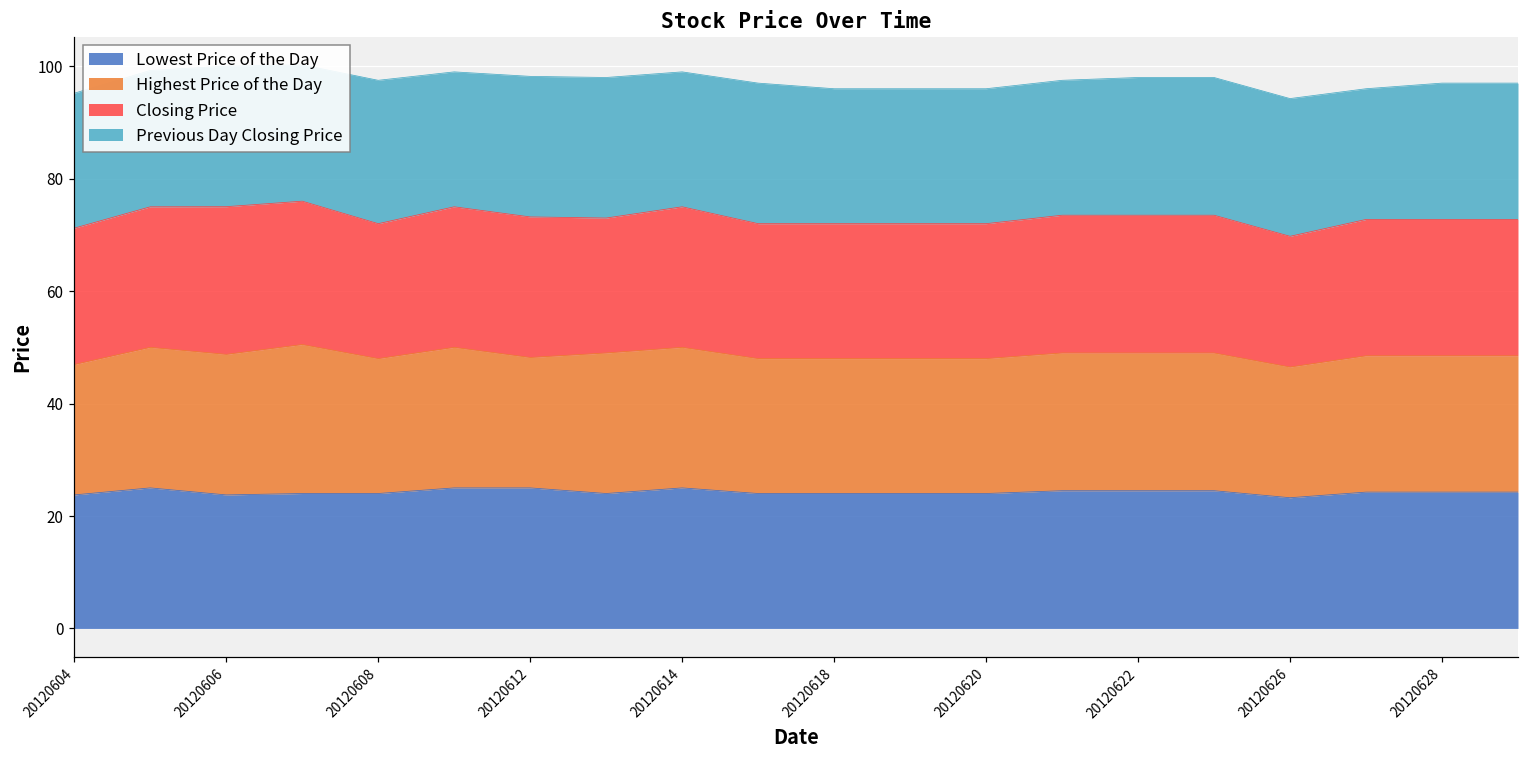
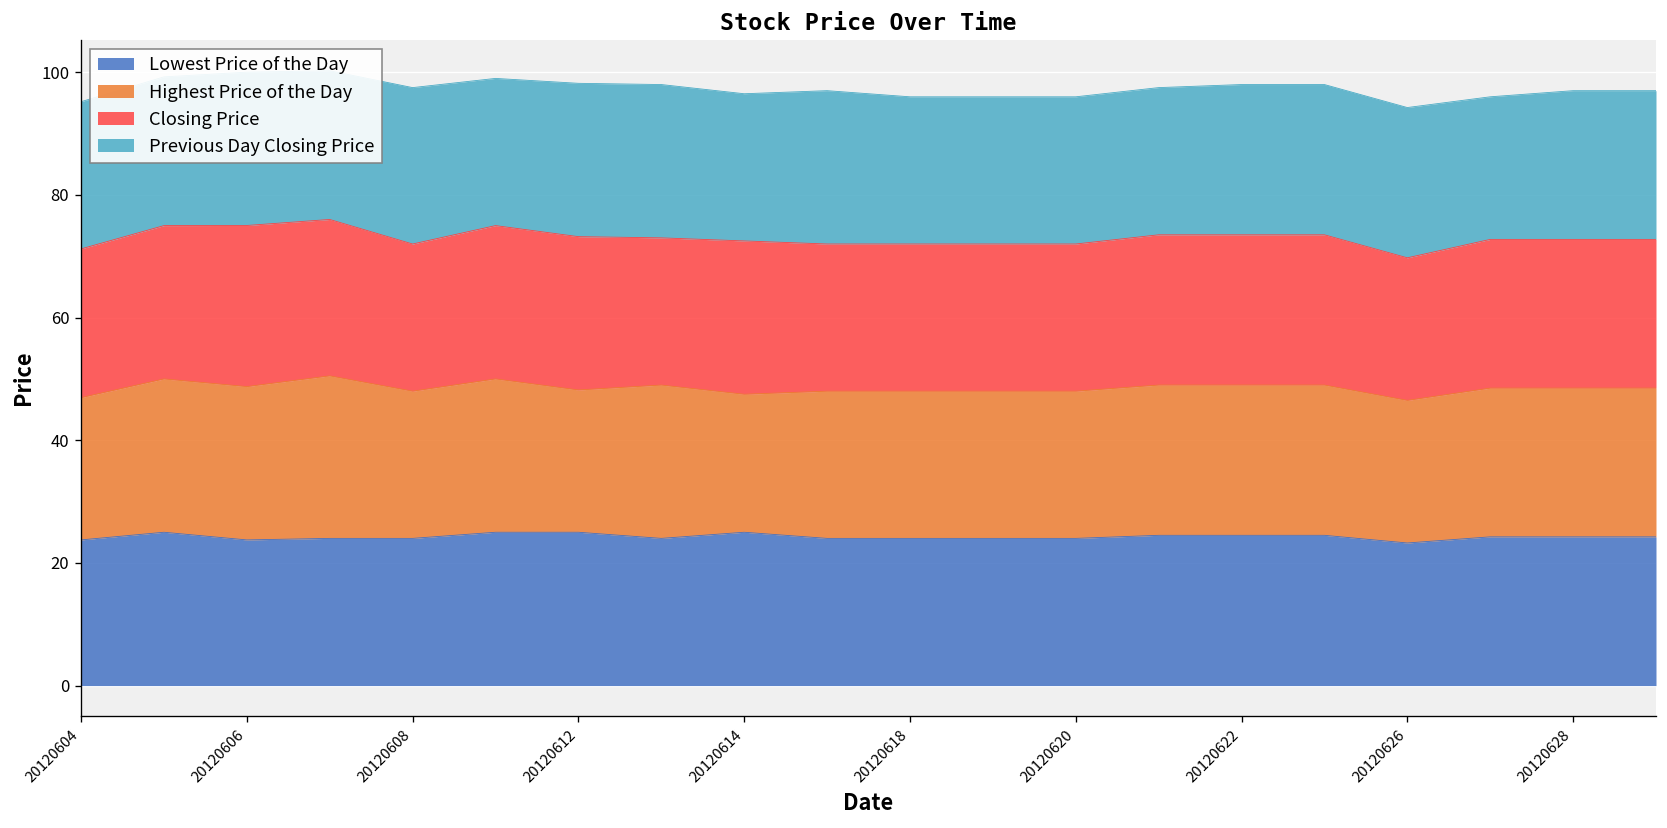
Highest Price of the Day, 20120614: 25 -> 23
